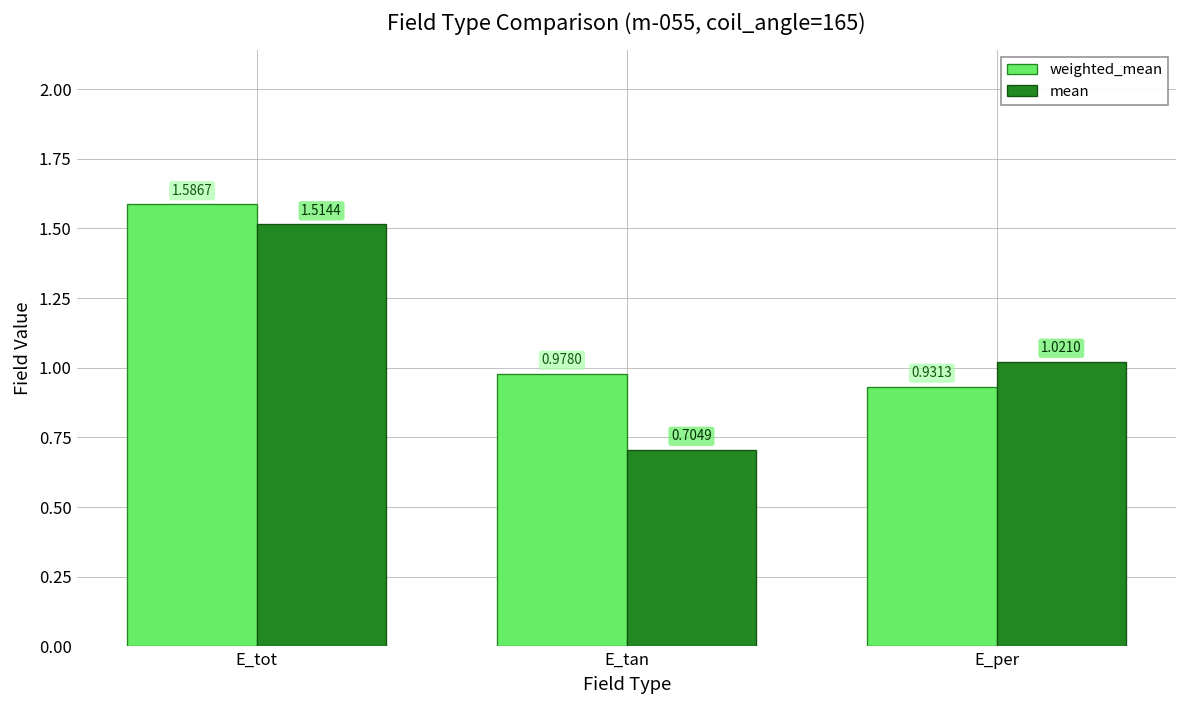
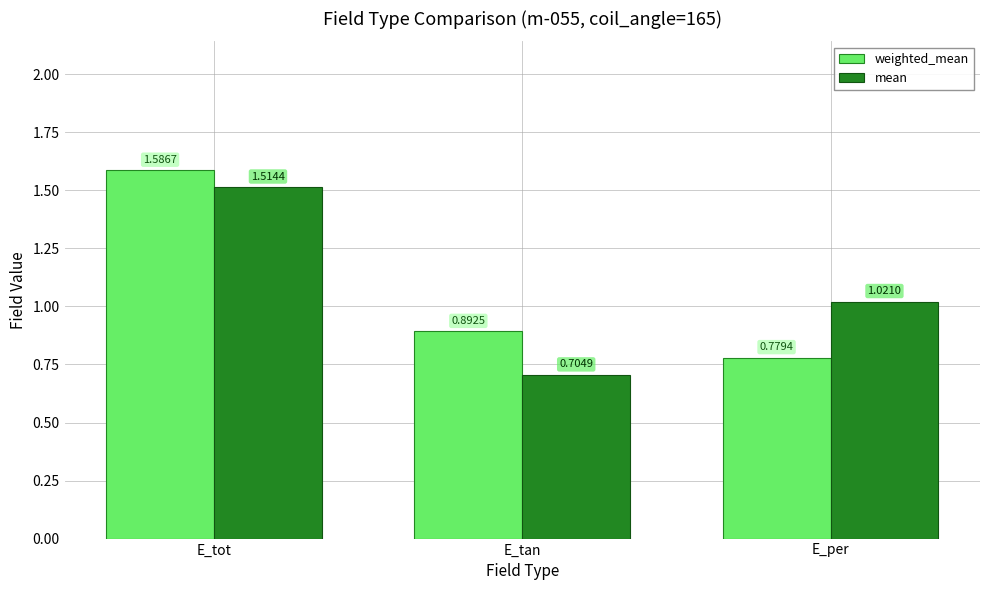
weighted_mean, E_tan: 0.9780 -> 0.8925
weighted_mean, E_per: 0.9313 -> 0.7794
